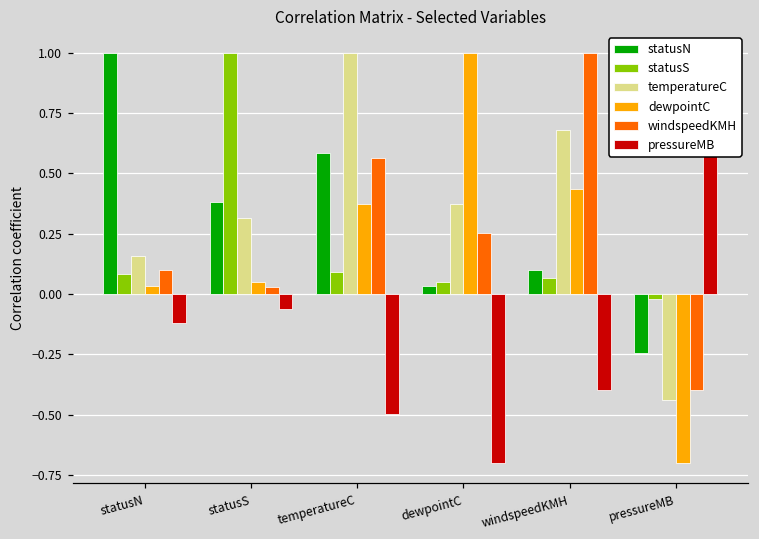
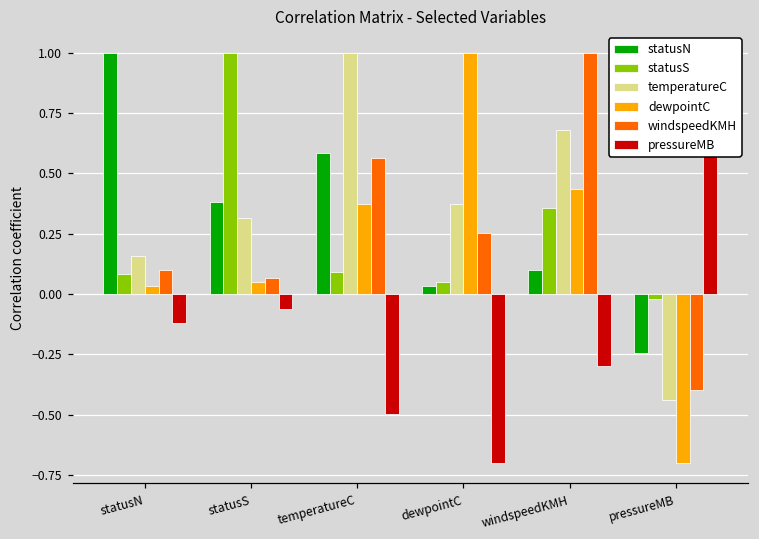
windspeedKMH, statusS: 0.03 -> 0.07
statusS, windspeedKMH: 0.07 -> 0.36
pressureMB, windspeedKMH: -0.40 -> -0.30
